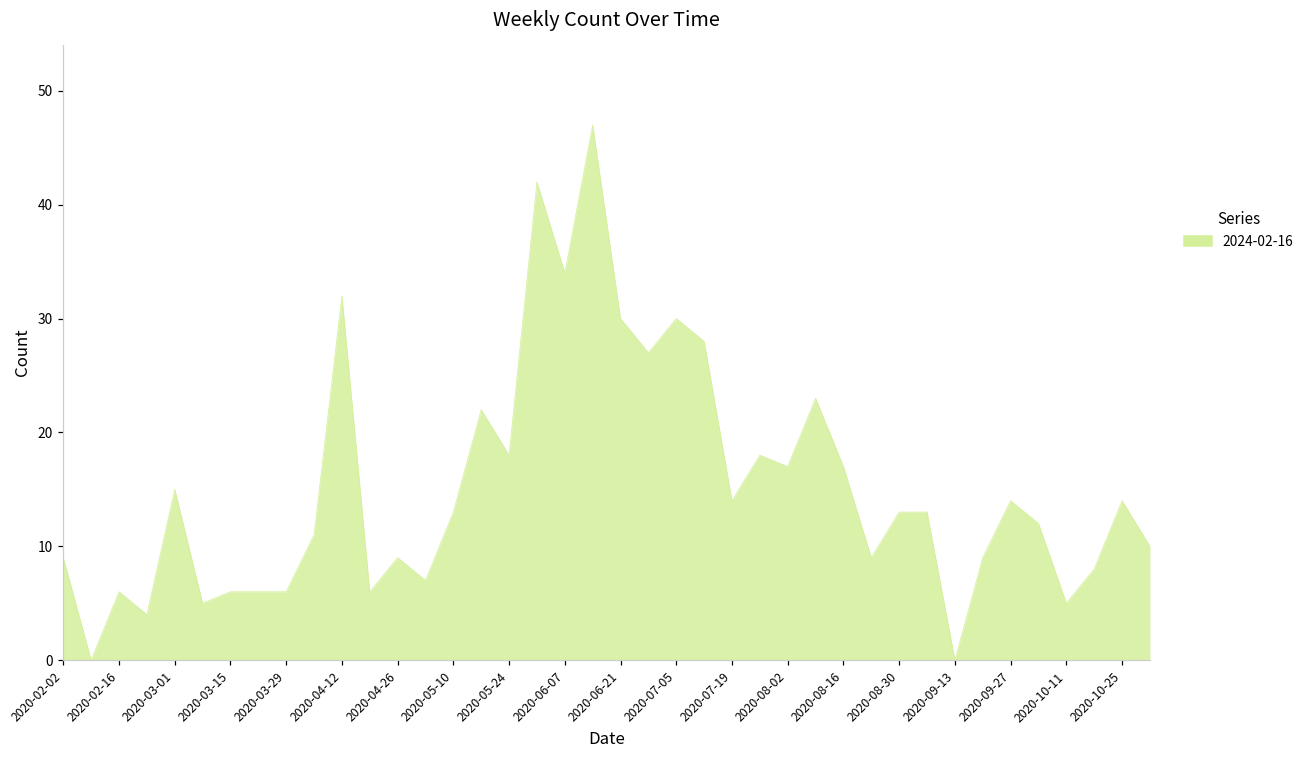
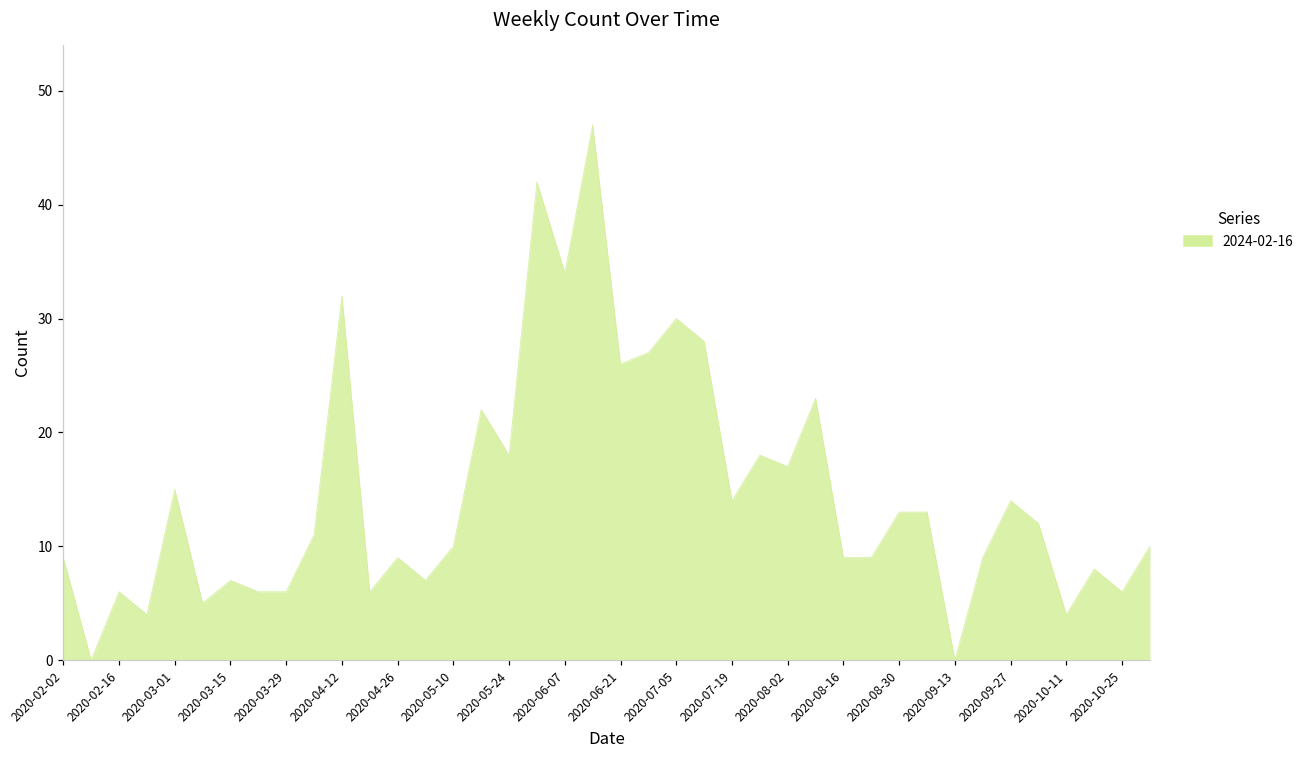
2020-03-15: 6 -> 7
2020-05-10: 13 -> 10
2020-06-21: 30 -> 26
2020-08-16: 17 -> 9
2020-10-11: 5 -> 4
2020-10-25: 14 -> 6
